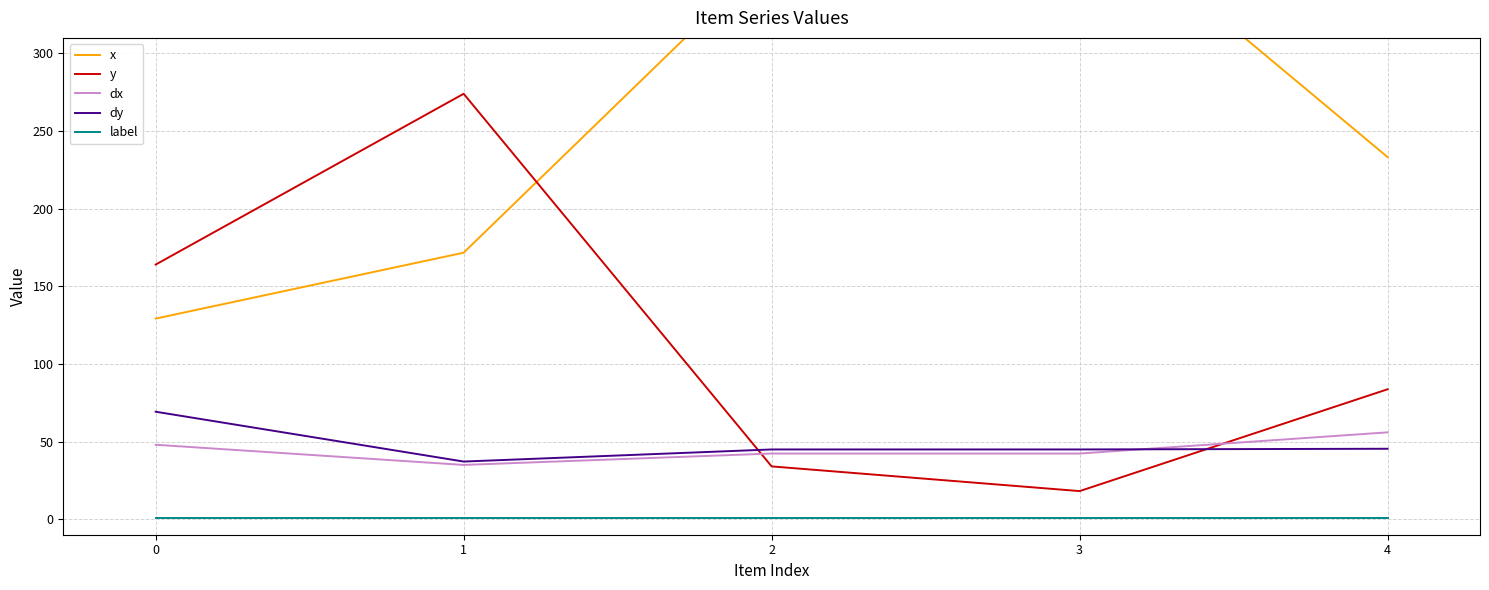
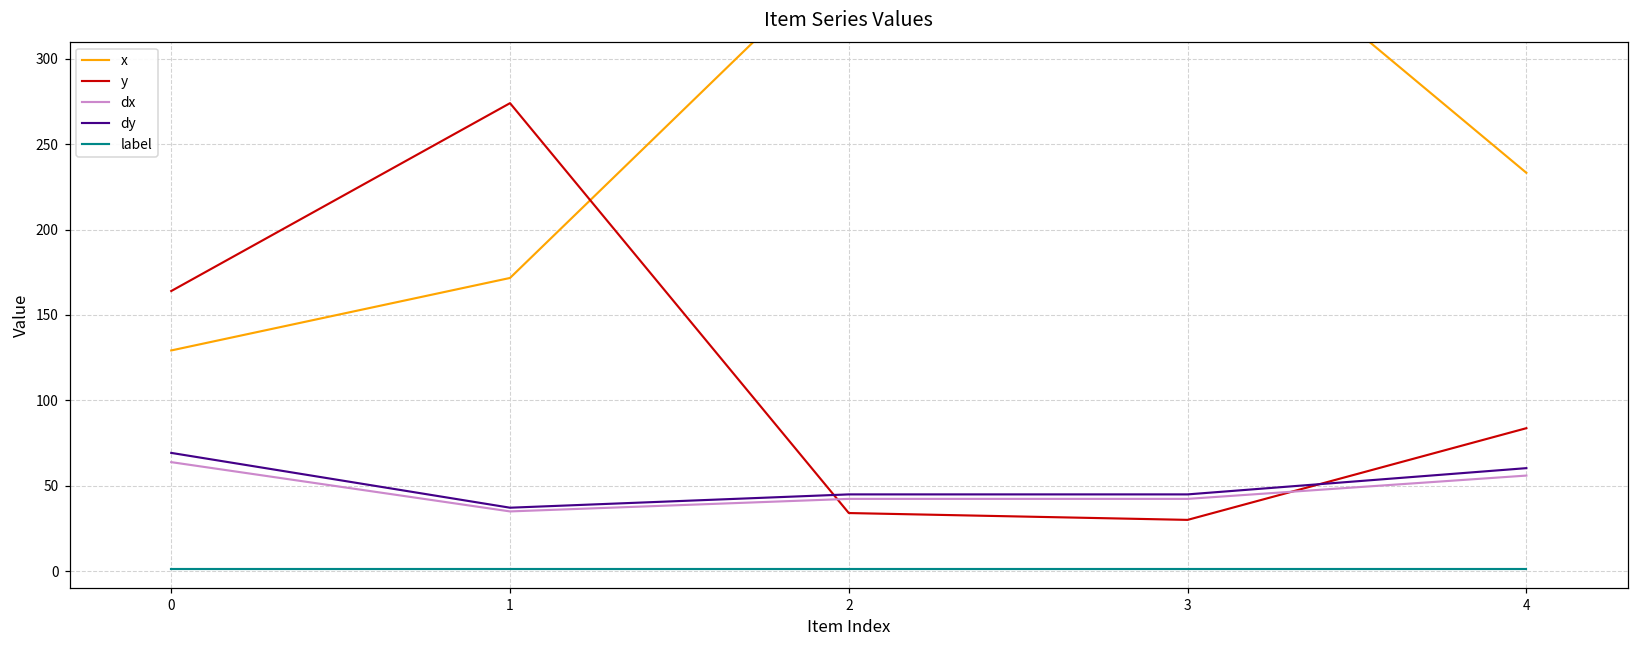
dx, 0: 48 -> 64
y, 3: 18 -> 30
dy, 4: 45 -> 60
